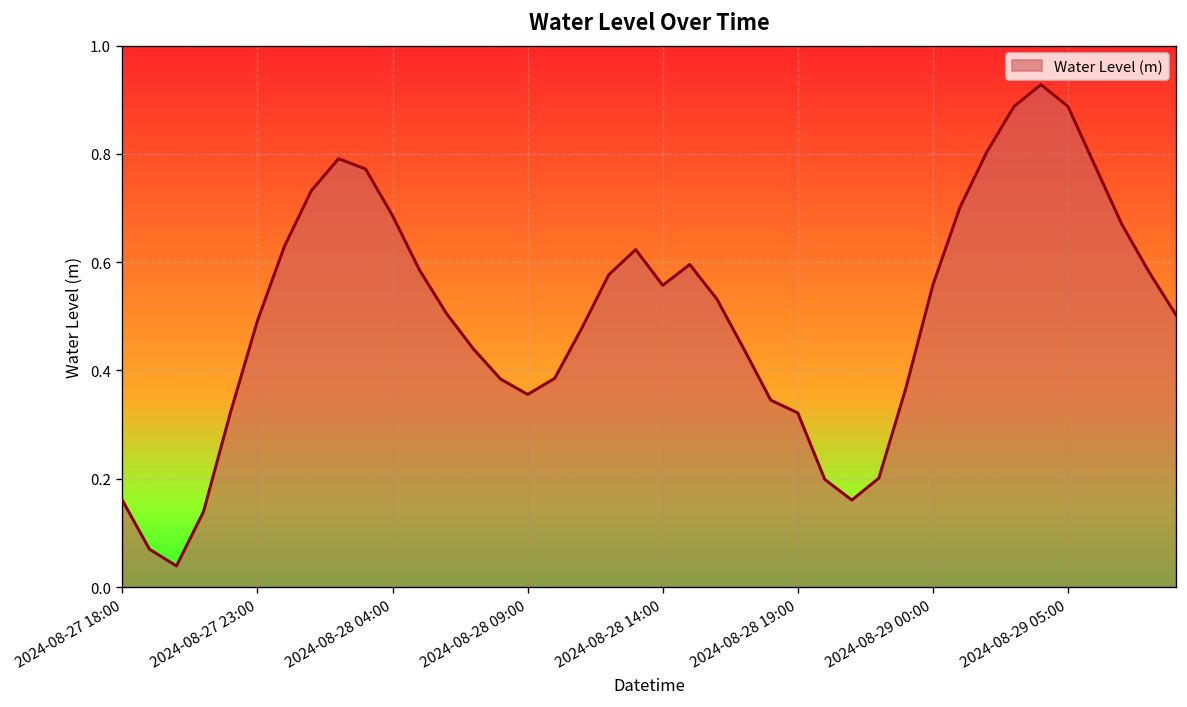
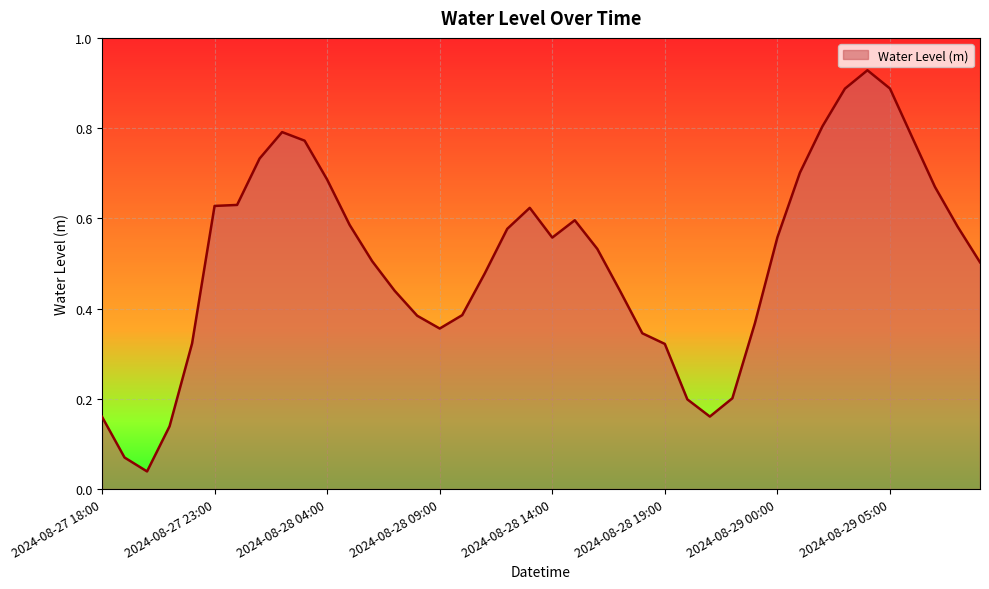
2024-08-27 23:00: 0.49 -> 0.63
